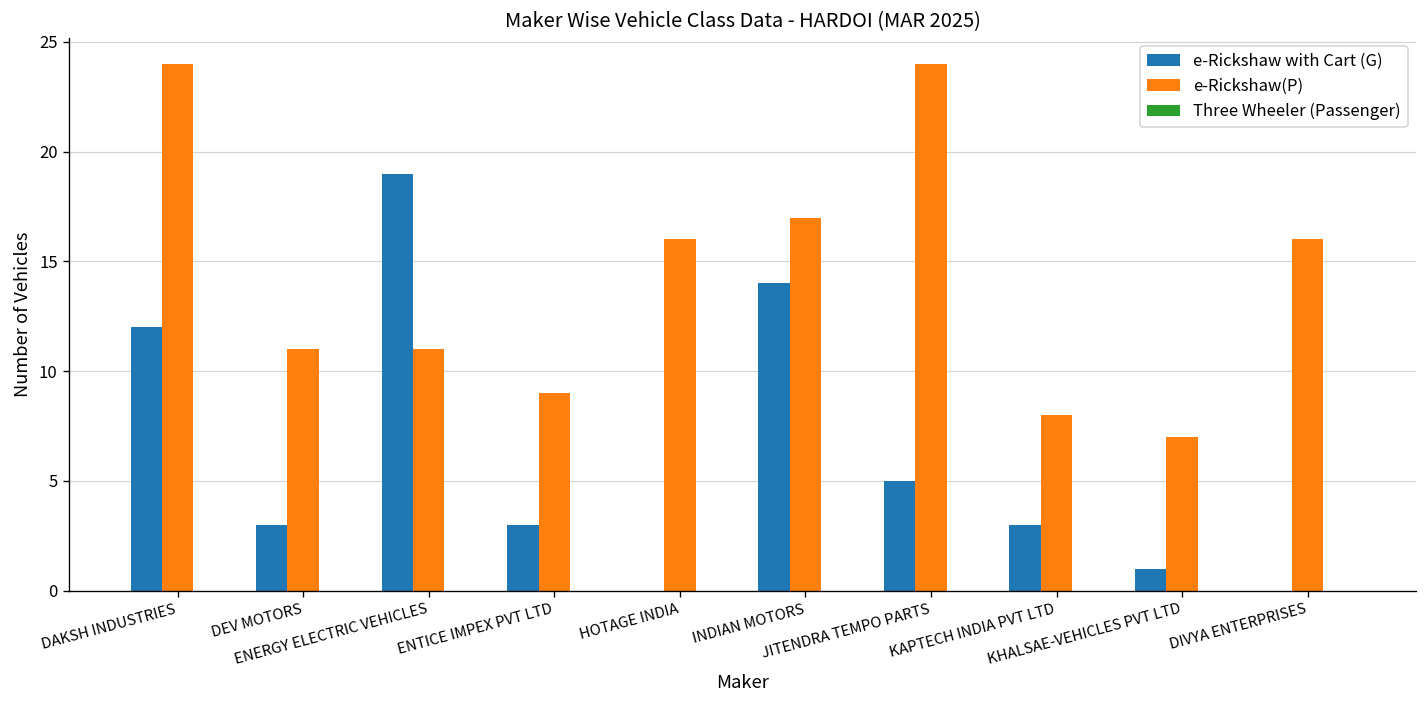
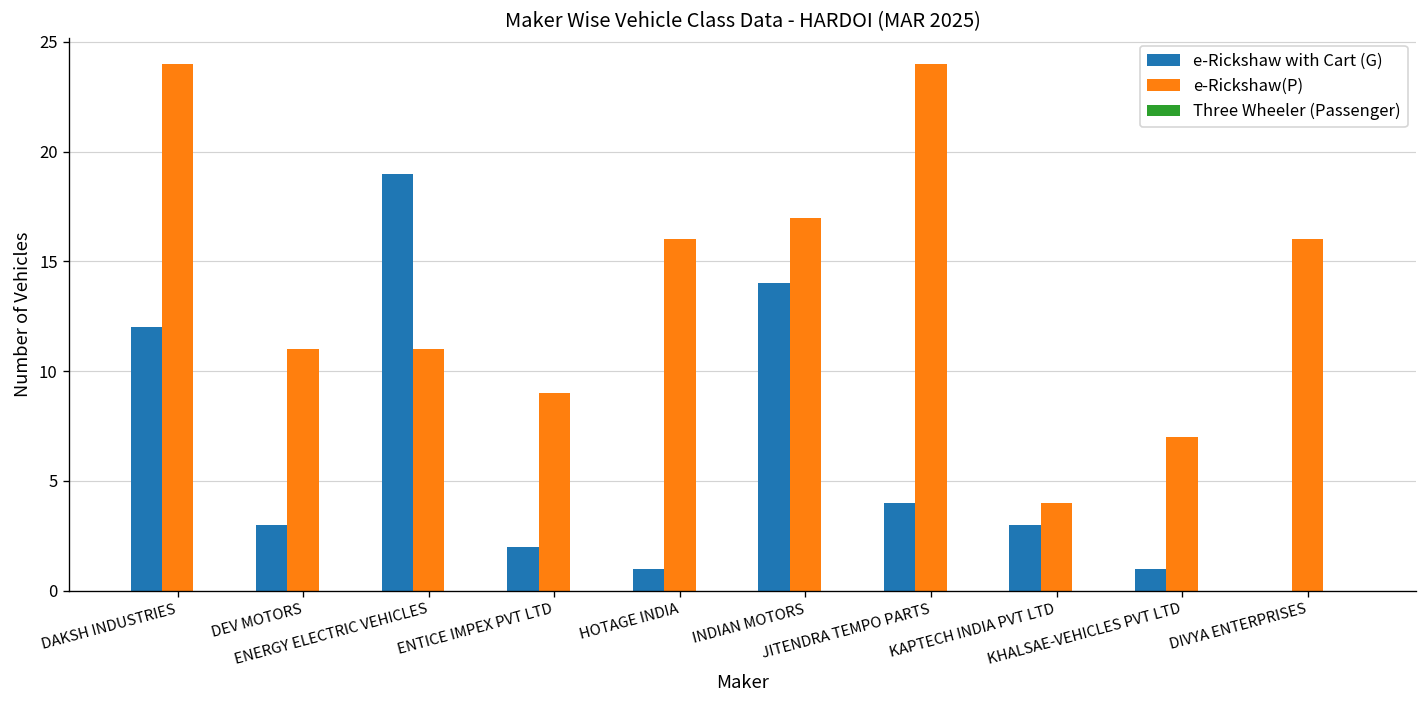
e-Rickshaw with Cart (G), ENTICE IMPEX PVT LTD: 3 -> 2
e-Rickshaw with Cart (G), HOTAGE INDIA: 0 -> 1
e-Rickshaw with Cart (G), JITENDRA TEMPO PARTS: 5 -> 4
e-Rickshaw(P), KAPTECH INDIA PVT LTD: 8 -> 4
